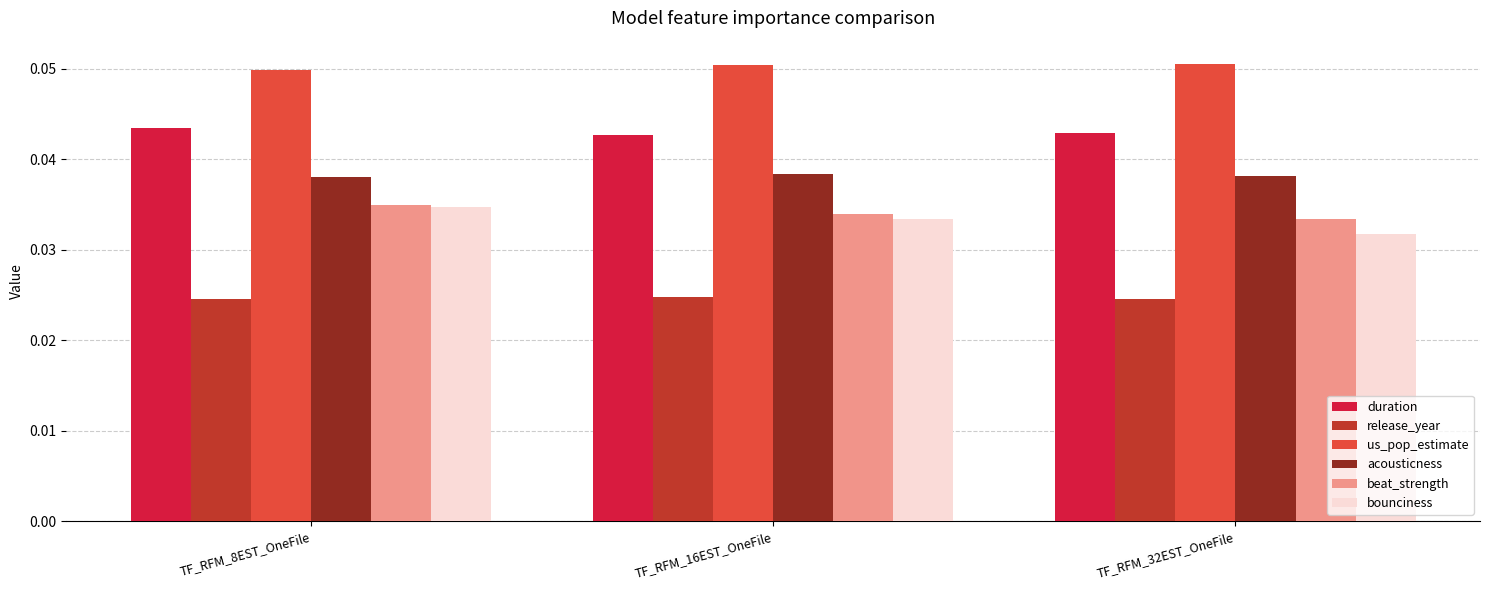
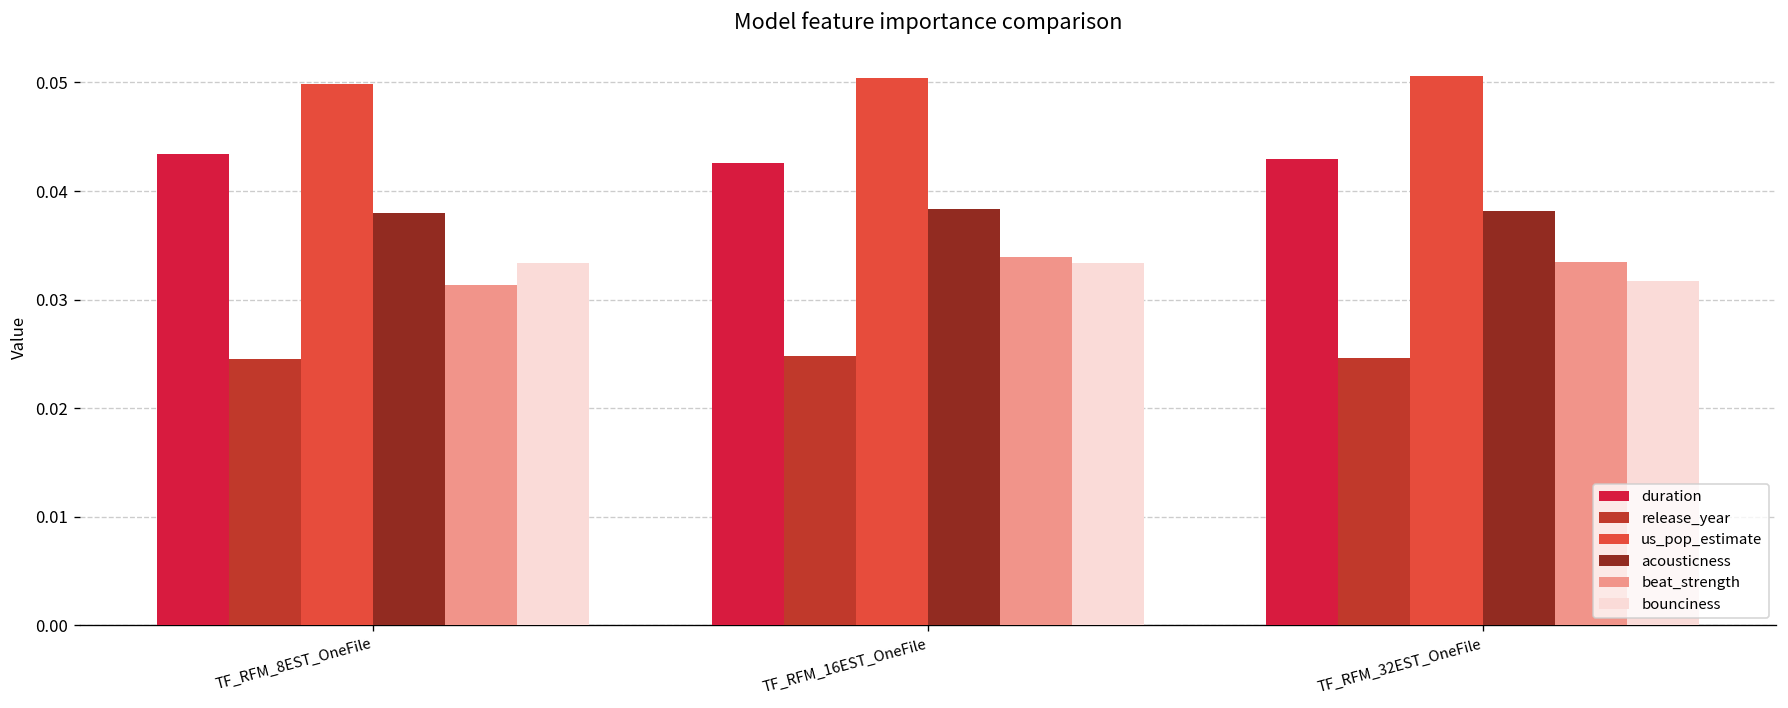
beat_strength, TF_RFM_8EST_OneFile: 0.035 -> 0.031
bounciness, TF_RFM_8EST_OneFile: 0.035 -> 0.033
